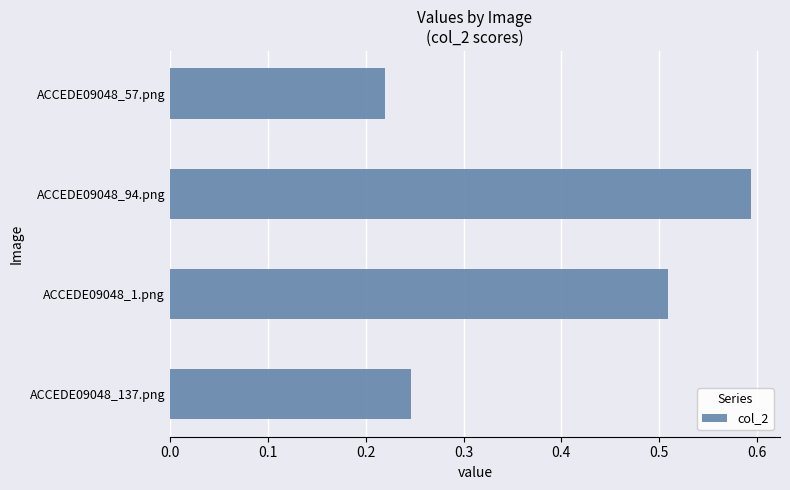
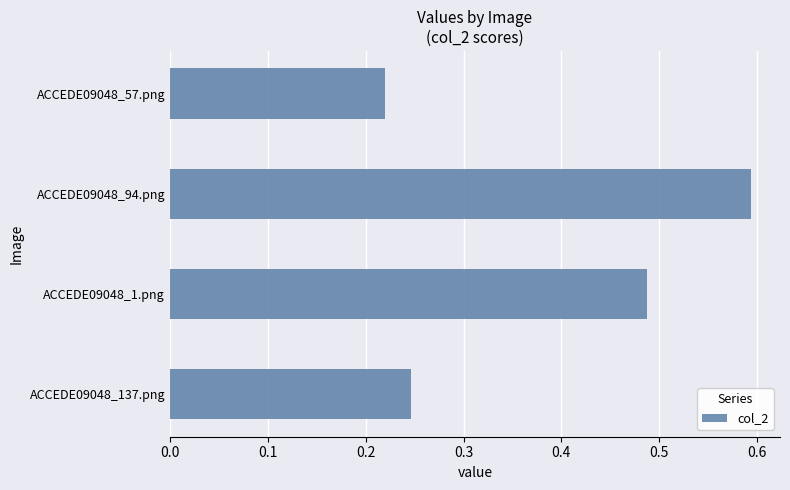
ACCEDE09048_1.png: 0.51 -> 0.49
